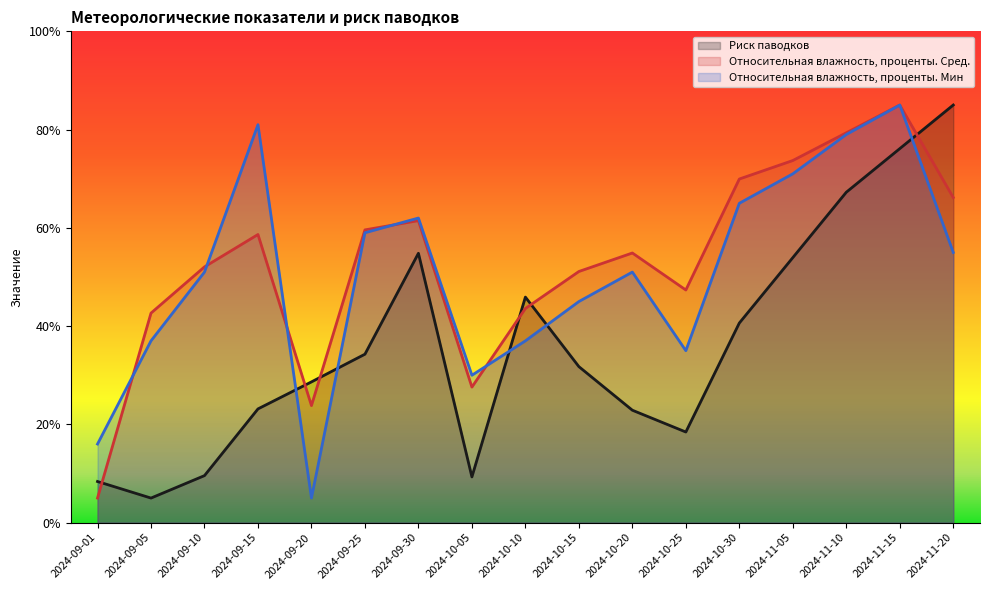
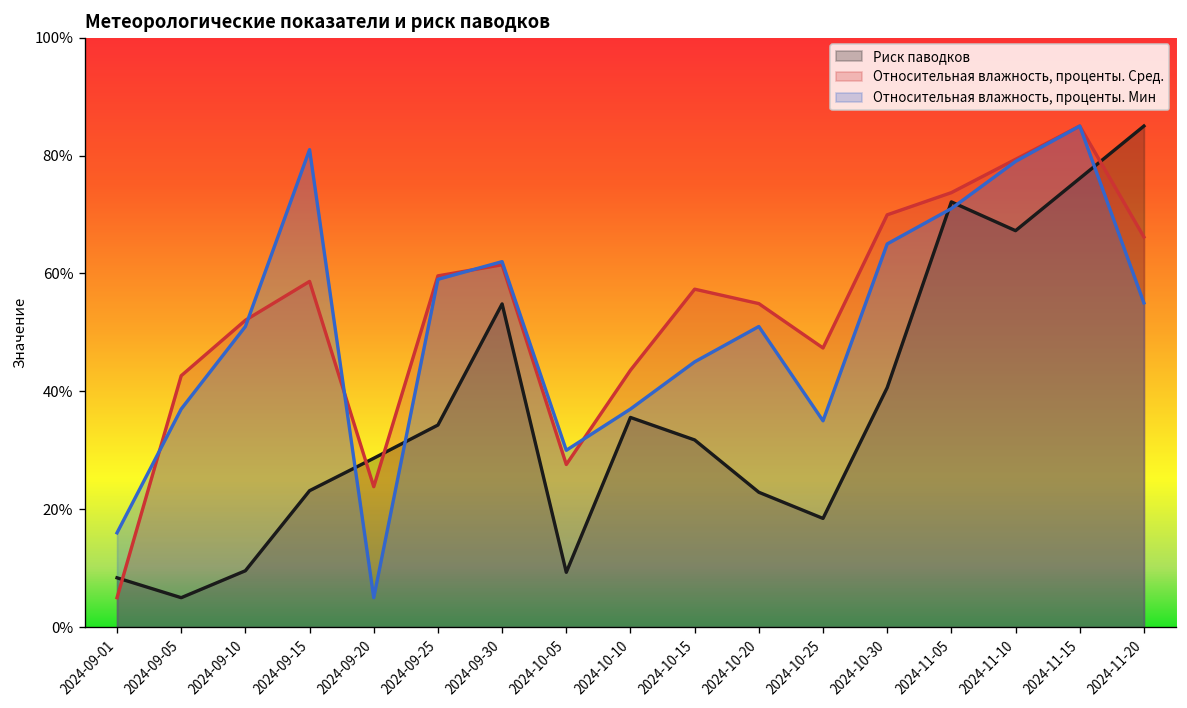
Риск паводков, 2024-10-10: 46% -> 36%
Относительная влажность, проценты. Сред., 2024-10-15: 51% -> 57%
Риск паводков, 2024-11-05: 54% -> 72%
